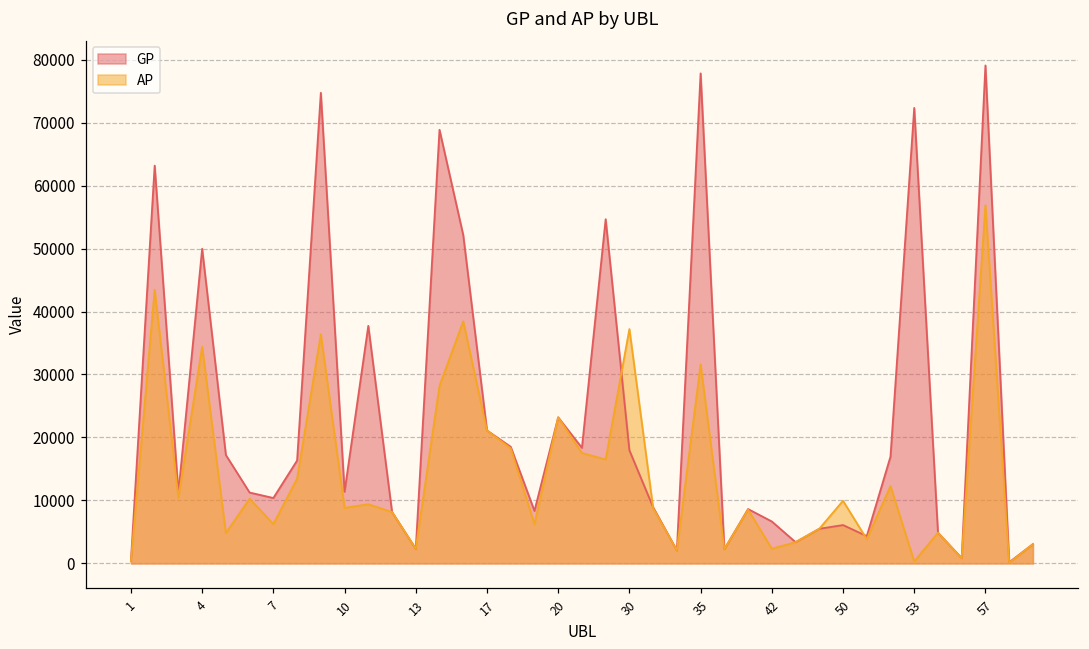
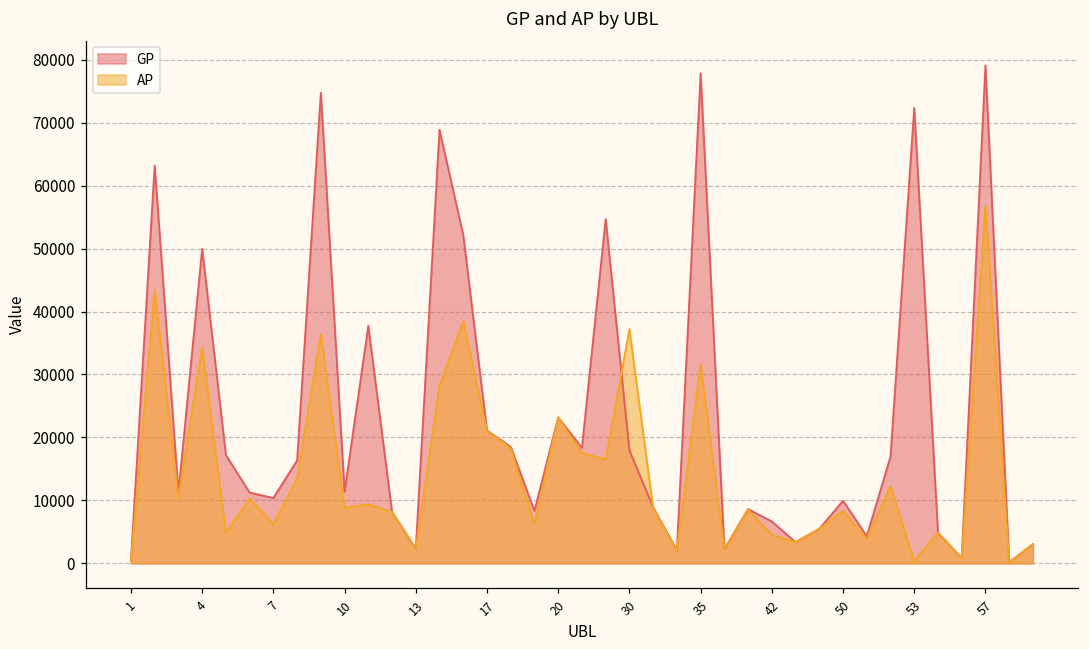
AP, 42: 2000 -> 5000
GP, 50: 6000 -> 10000
AP, 50: 10000 -> 8000
